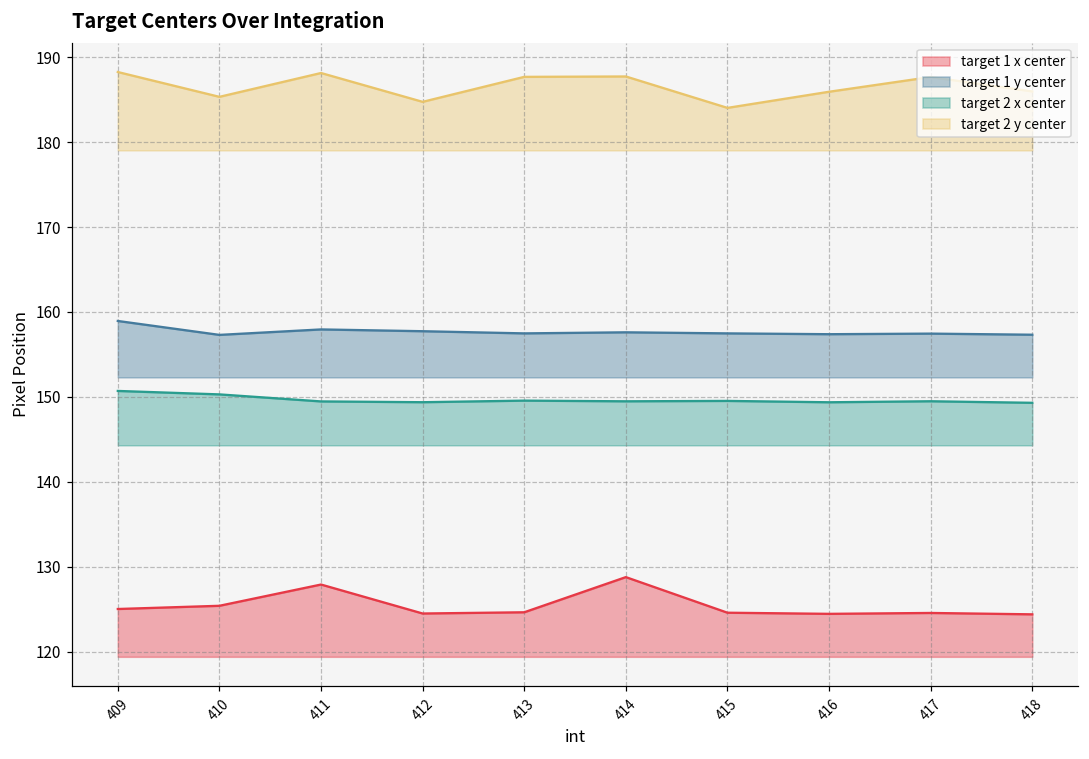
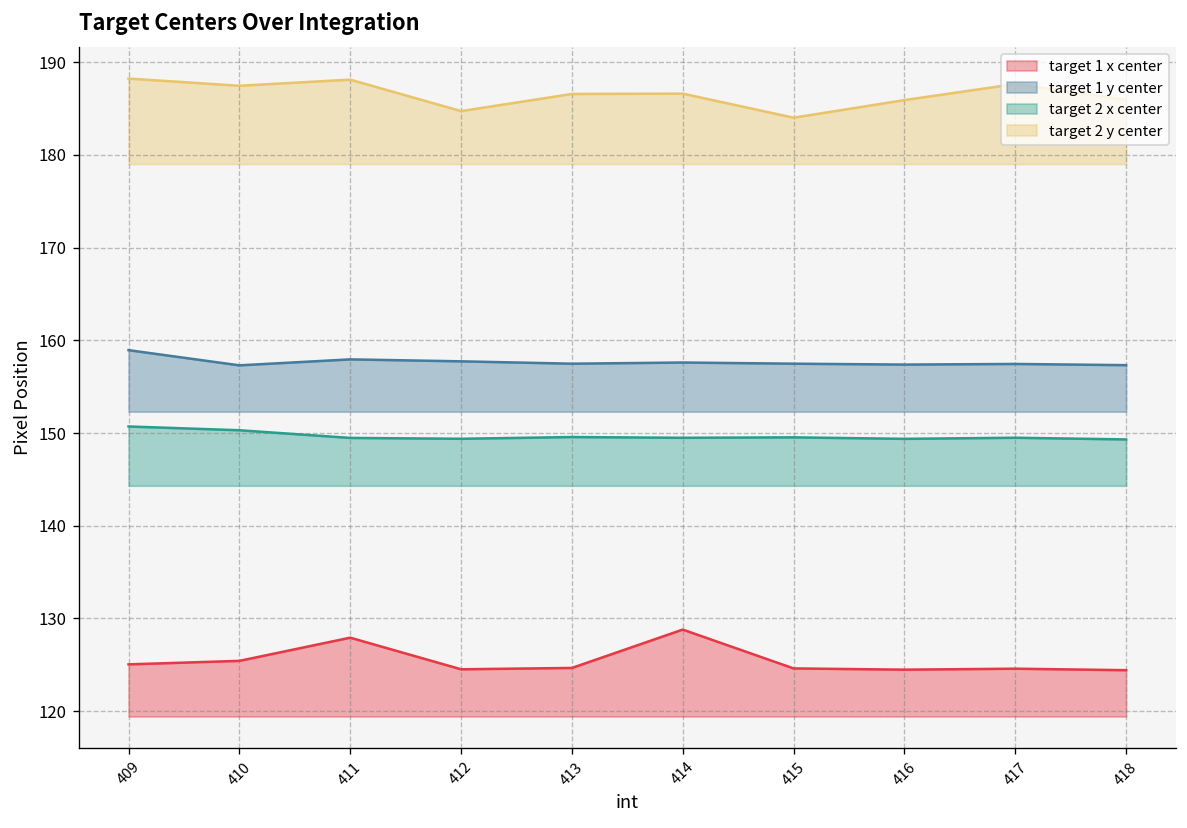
target 2 y center, 410: 185 -> 187
target 2 y center, 413: 188 -> 187
target 2 y center, 414: 188 -> 187
